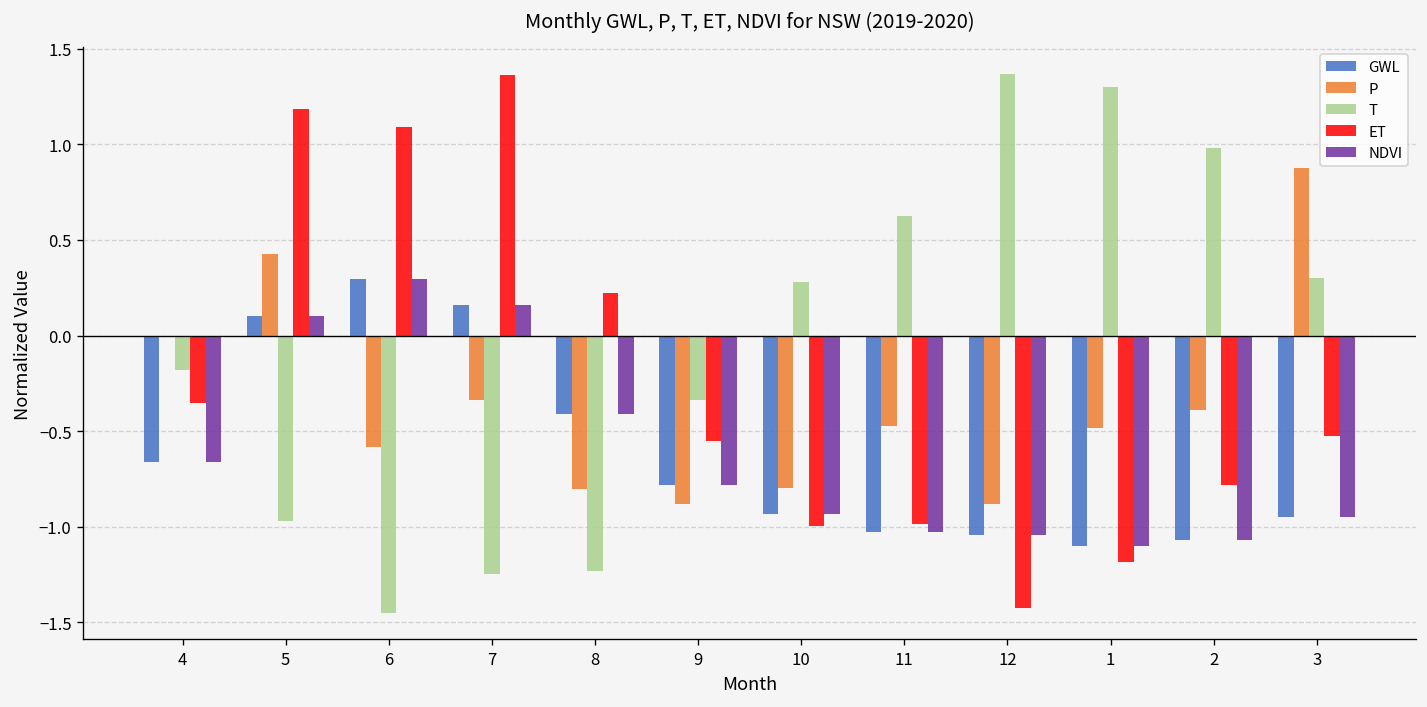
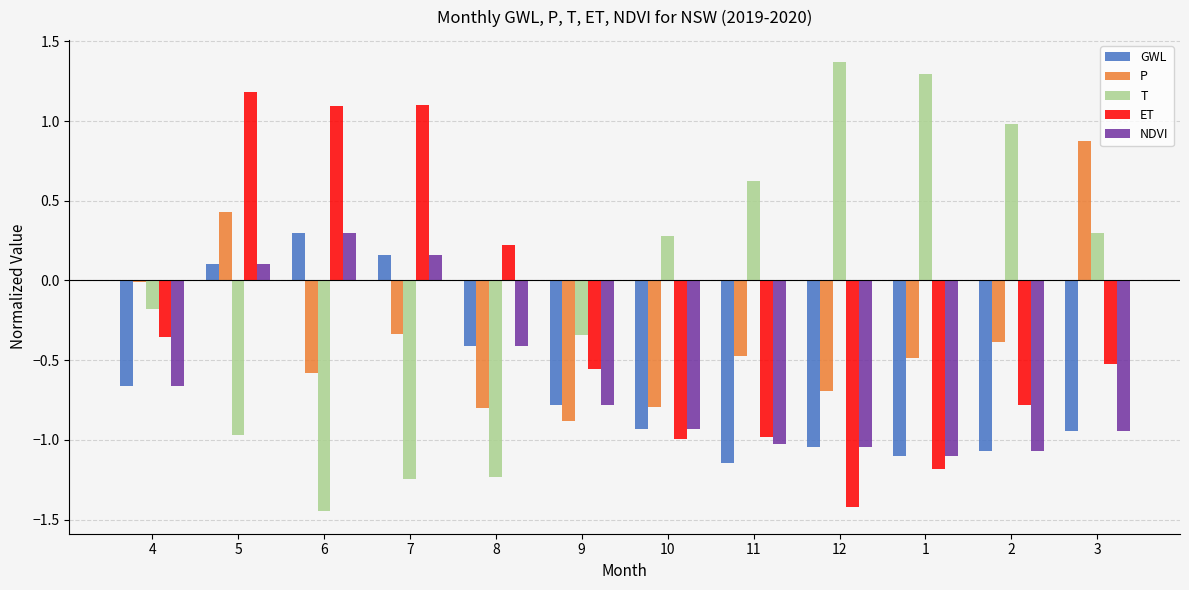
ET, 7: 1.36 -> 1.10
GWL, 11: -1.03 -> -1.15
P, 12: -0.88 -> -0.69
